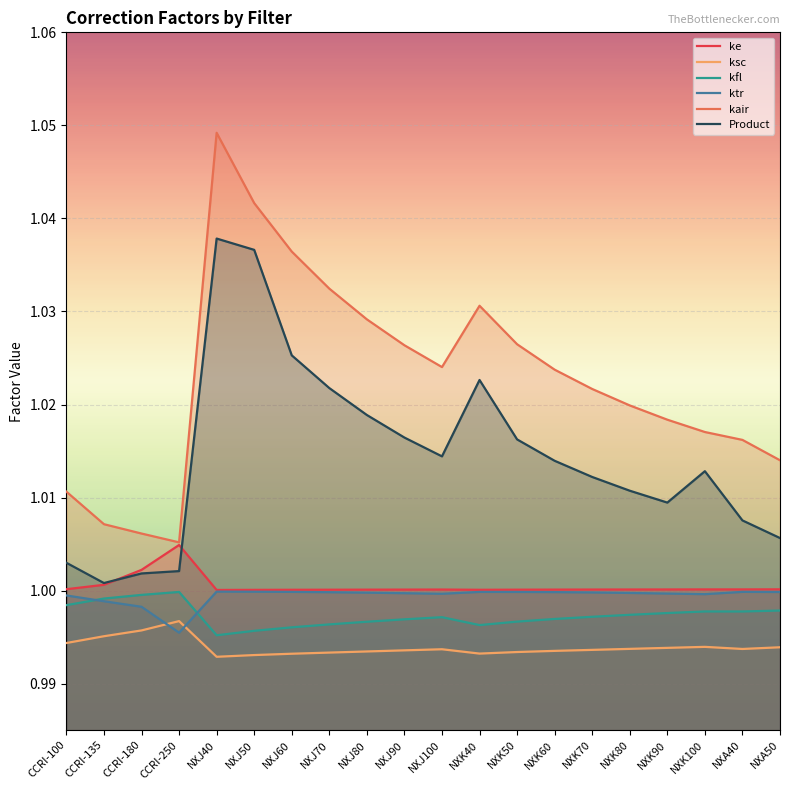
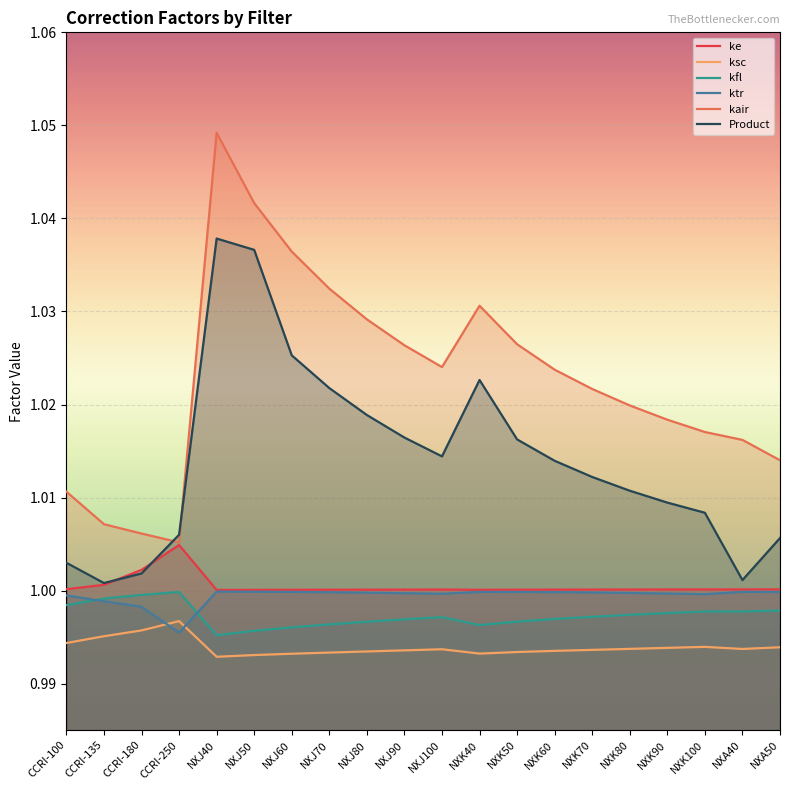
Product, CCRI-250: 1.002 -> 1.006
Product, NXK100: 1.013 -> 1.008
Product, NXA40: 1.008 -> 1.001
